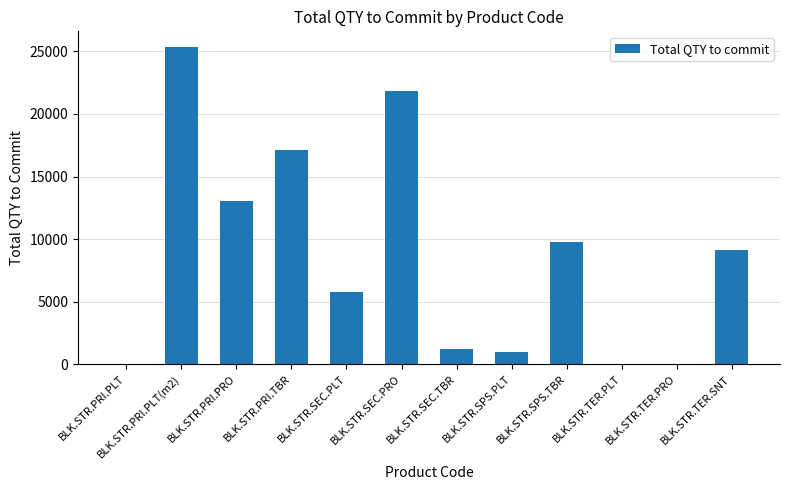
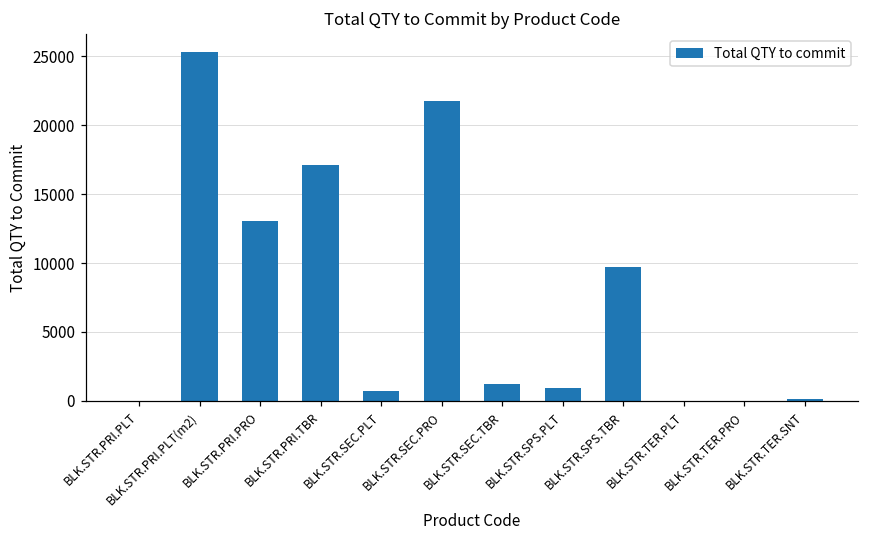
BLK.STR.SEC.PLT: 5800 -> 700
BLK.STR.TER.SNT: 9100 -> 100
